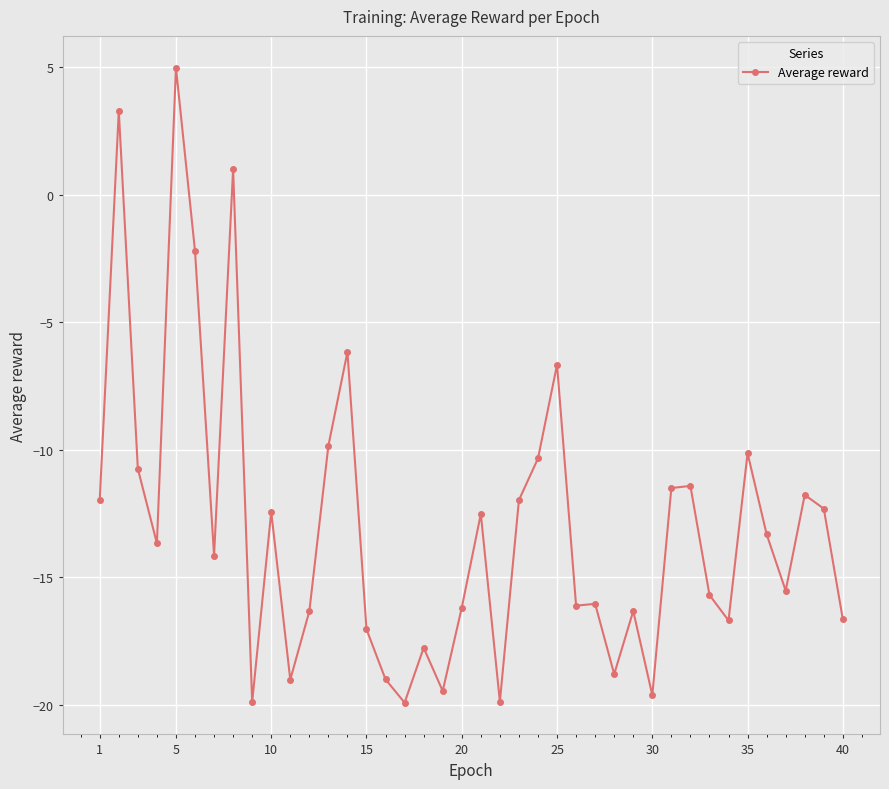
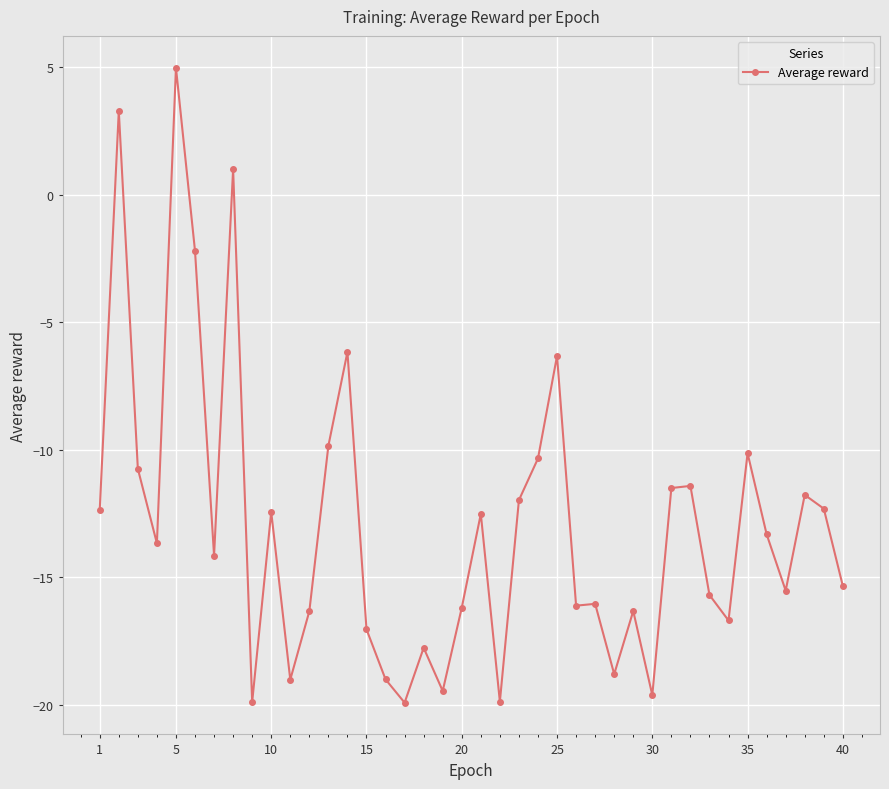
1: -12.0 -> -12.4
25: -6.7 -> -6.3
40: -16.6 -> -15.3
